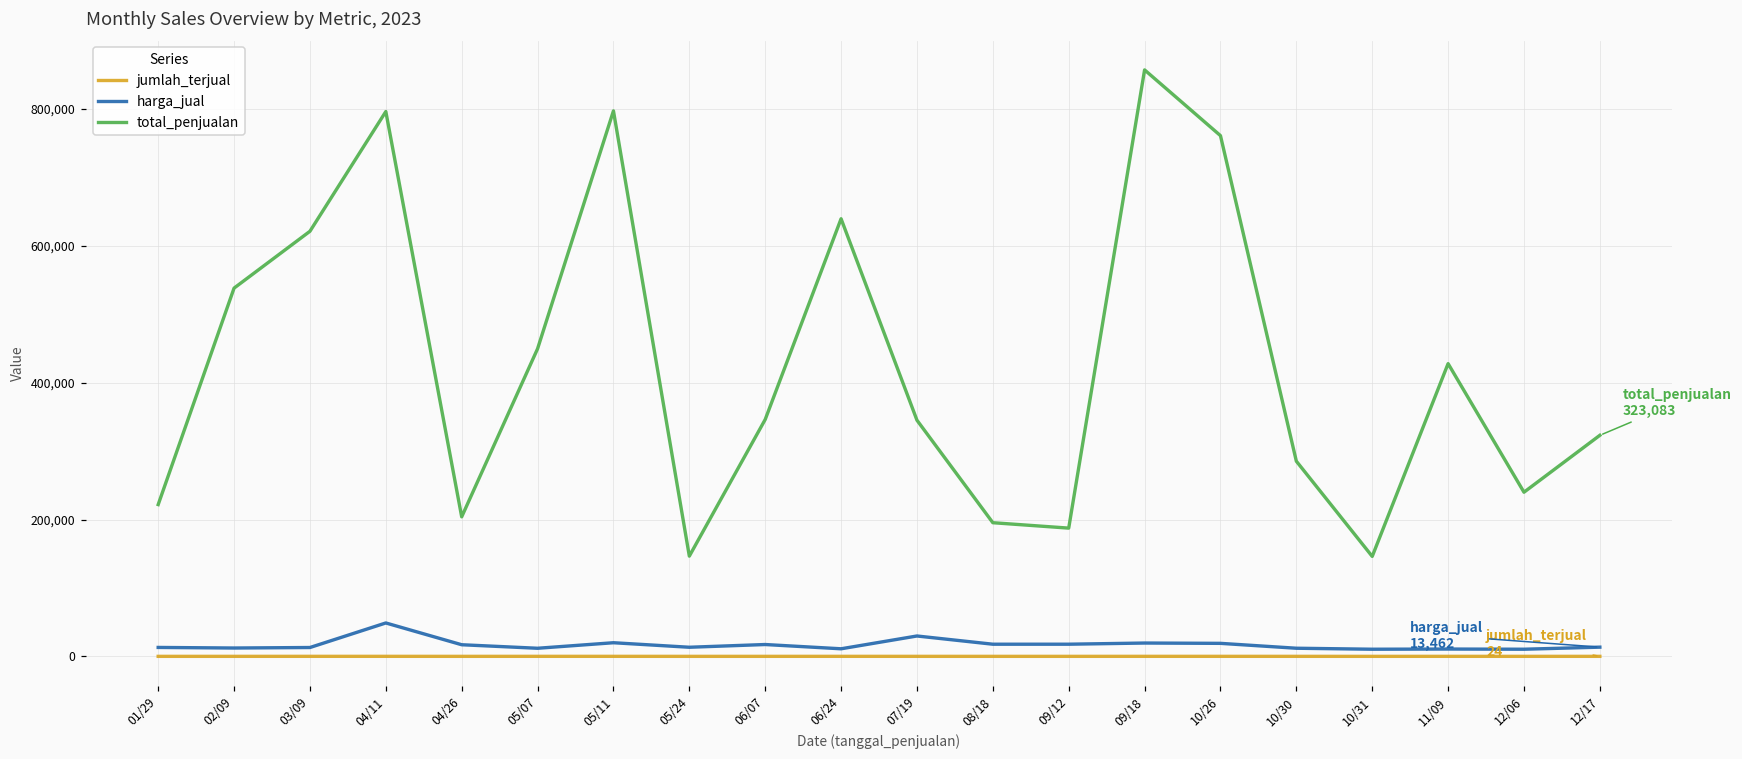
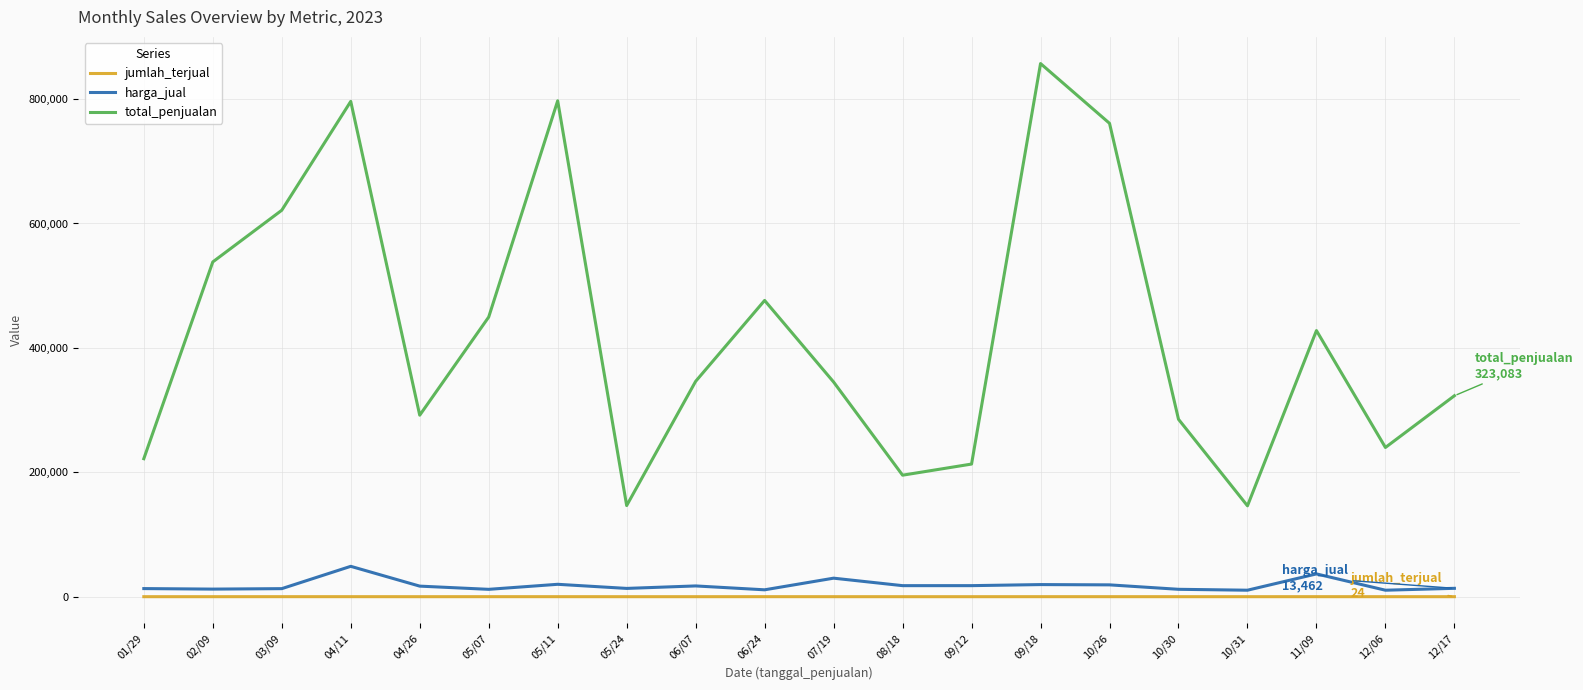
total_penjualan, 04/26: 200,000 -> 290,000
total_penjualan, 06/24: 640,000 -> 480,000
total_penjualan, 09/12: 190,000 -> 210,000
harga_jual, 11/09: 10,000 -> 40,000
